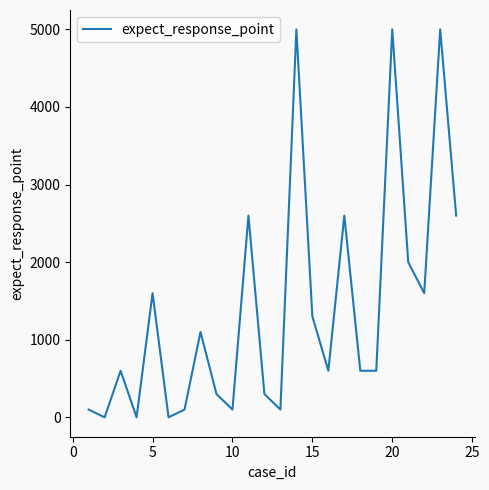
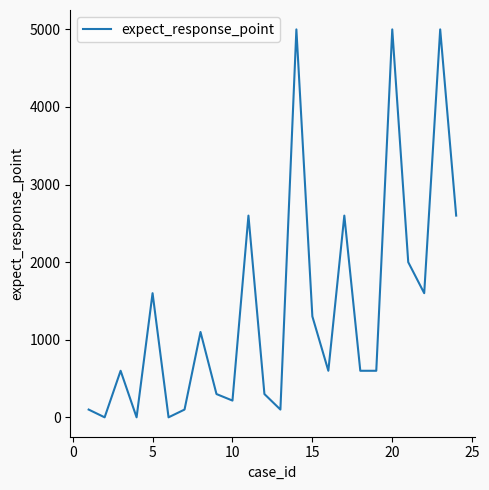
10: 100 -> 200
